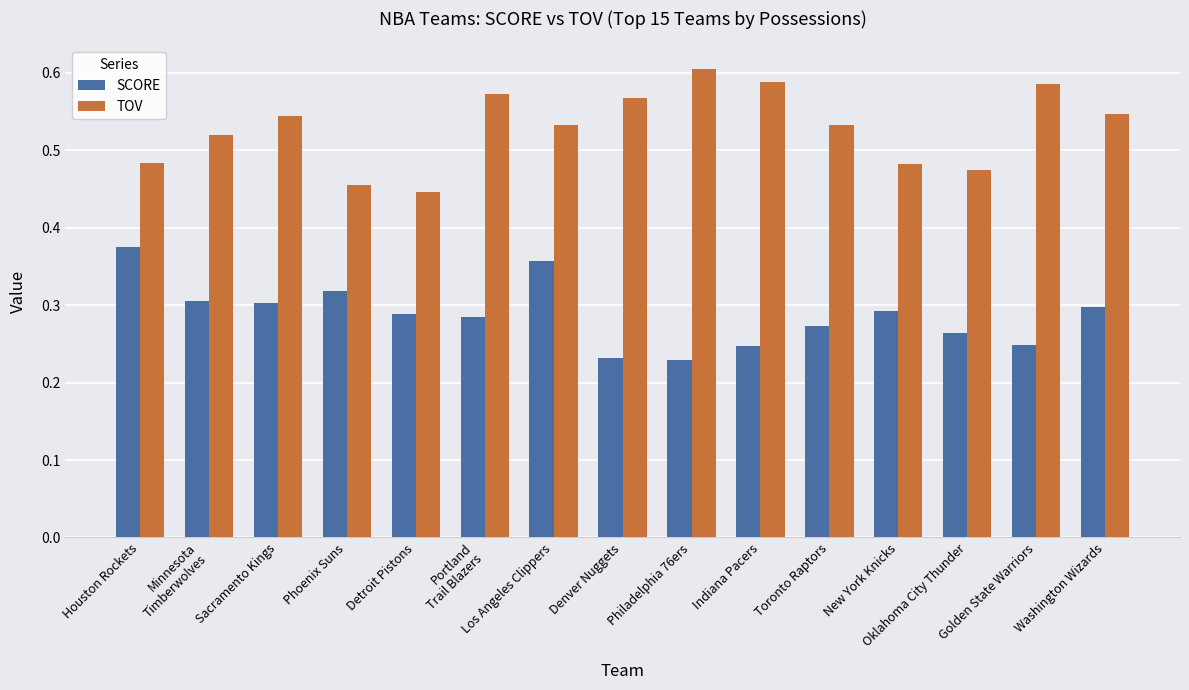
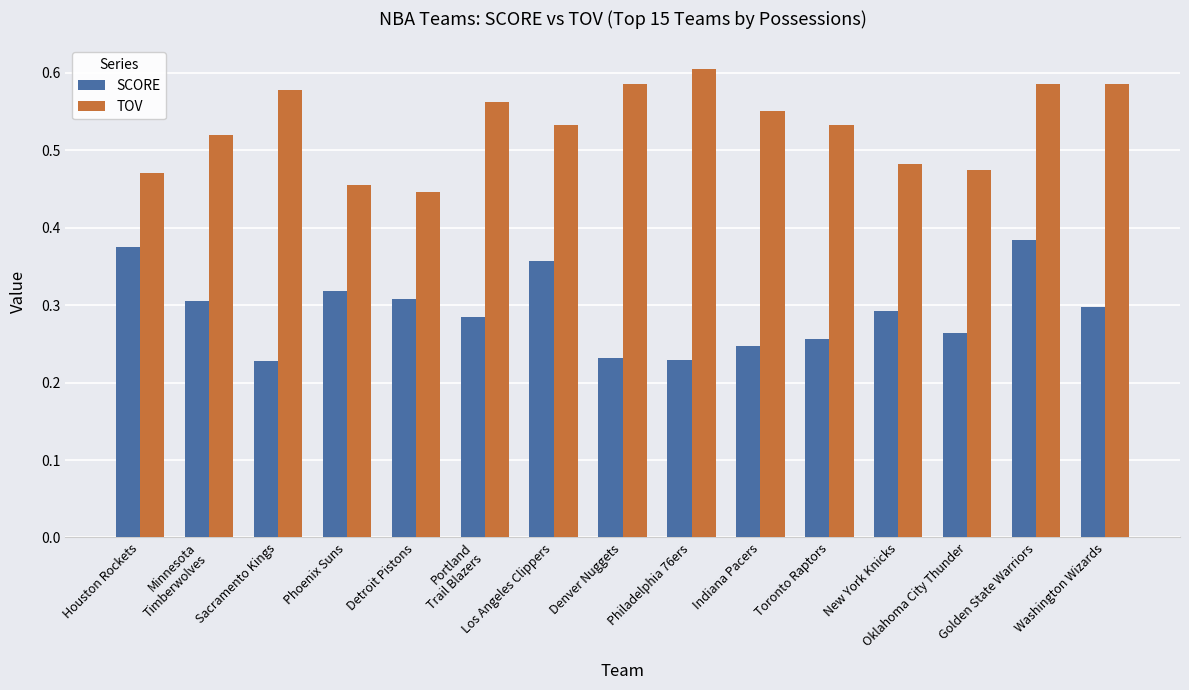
TOV, Houston Rockets: 0.48 -> 0.47
SCORE, Sacramento Kings: 0.30 -> 0.23
TOV, Sacramento Kings: 0.54 -> 0.58
SCORE, Detroit Pistons: 0.29 -> 0.31
TOV, Portland Trail Blazers: 0.57 -> 0.56
TOV, Denver Nuggets: 0.57 -> 0.59
TOV, Indiana Pacers: 0.59 -> 0.55
SCORE, Toronto Raptors: 0.27 -> 0.26
SCORE, Golden State Warriors: 0.25 -> 0.38
TOV, Washington Wizards: 0.55 -> 0.59
